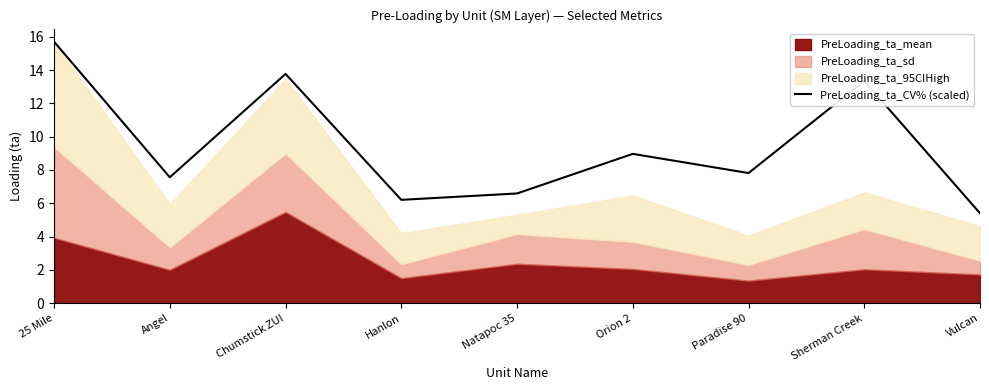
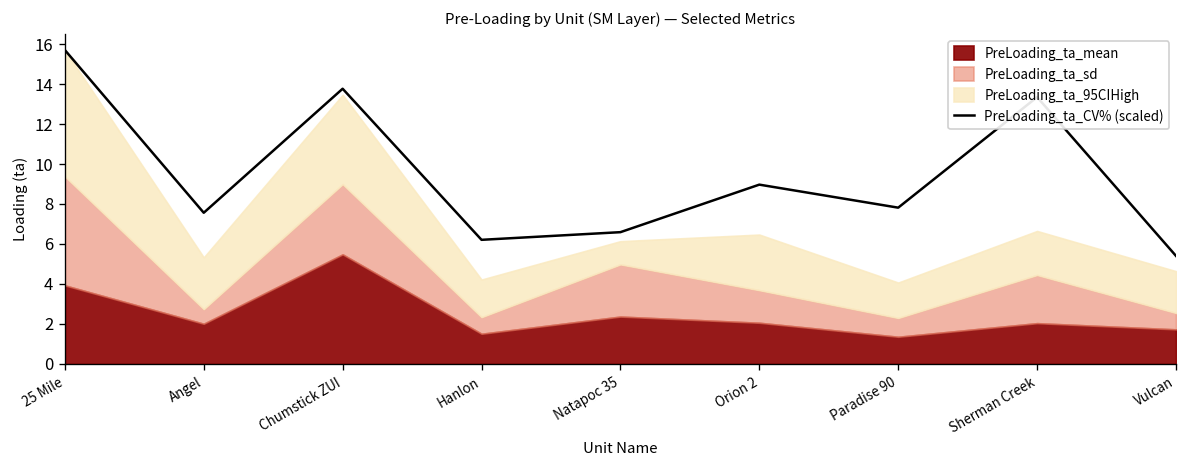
PreLoading_ta_sd, Angel: 1.3 -> 0.7
PreLoading_ta_sd, Natapoc 35: 1.8 -> 2.6
